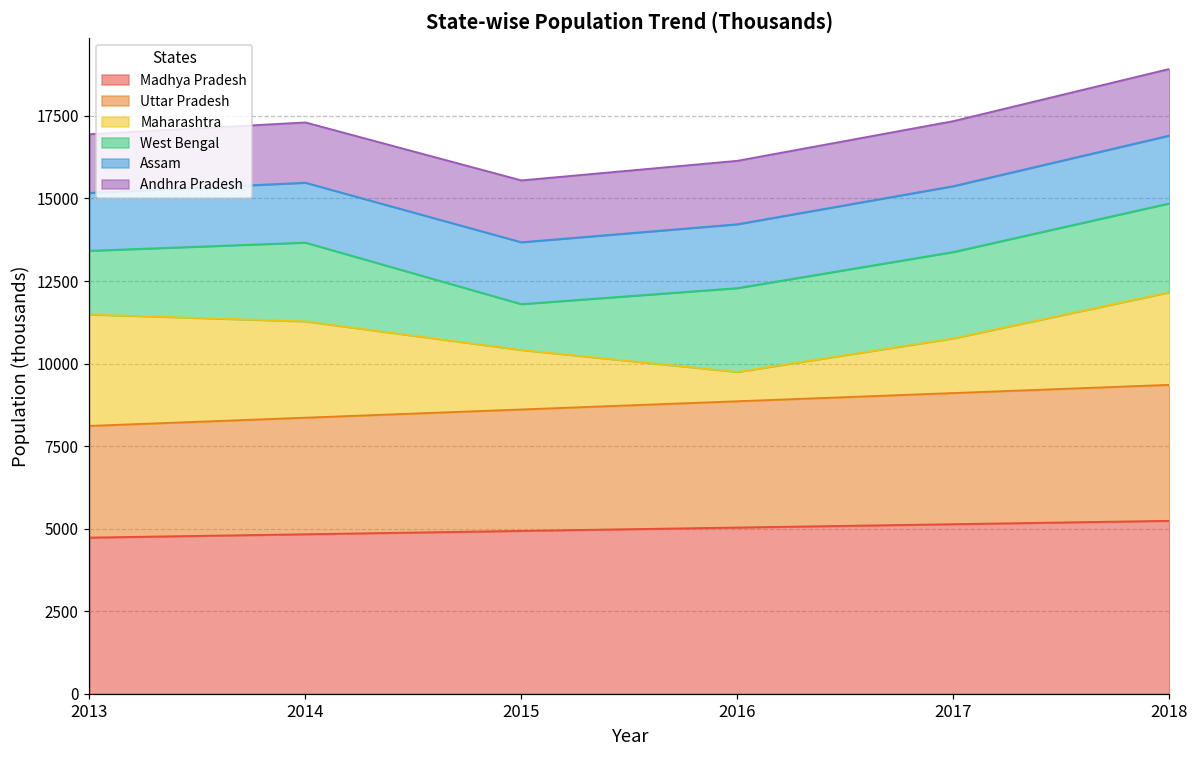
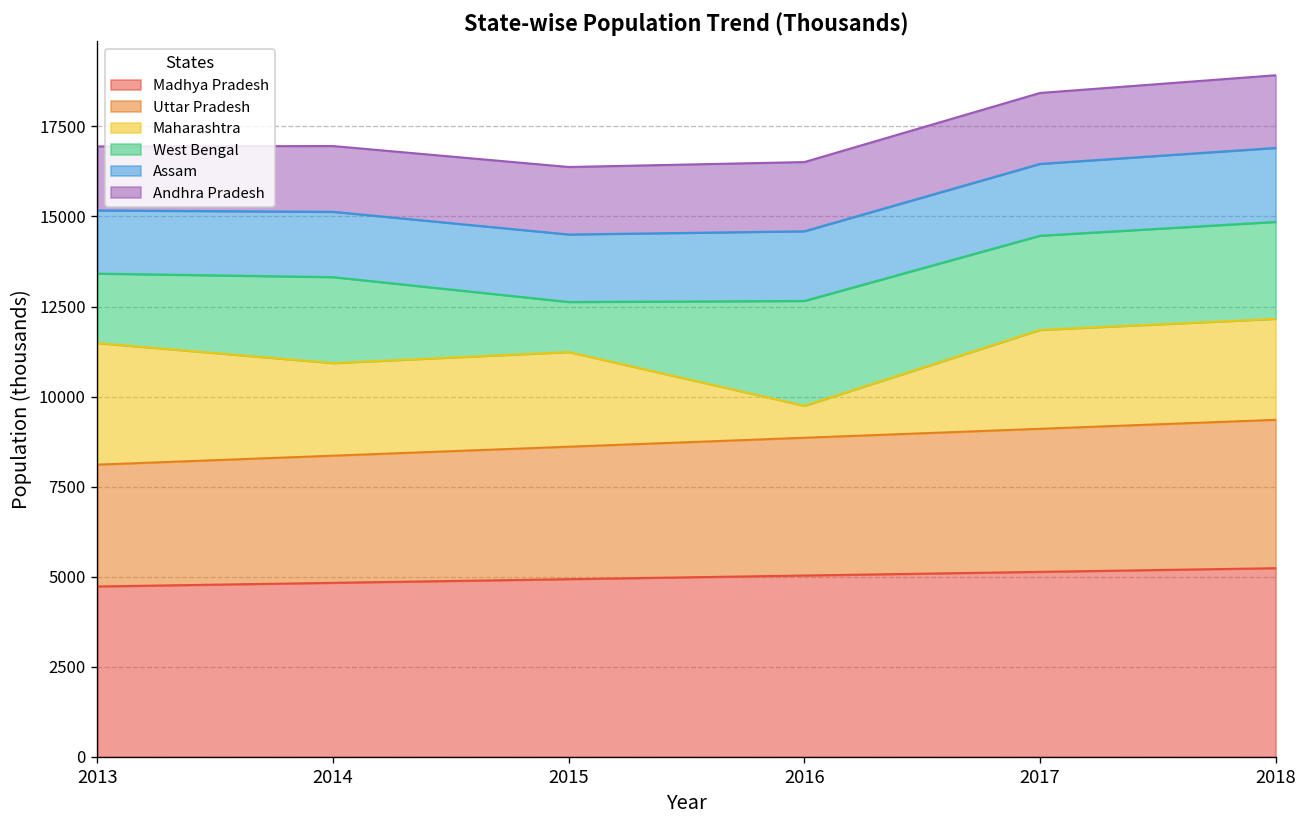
Maharashtra, 2014: 2900 -> 2600
Maharashtra, 2015: 1800 -> 2600
West Bengal, 2016: 2500 -> 2900
Maharashtra, 2017: 1700 -> 2700
